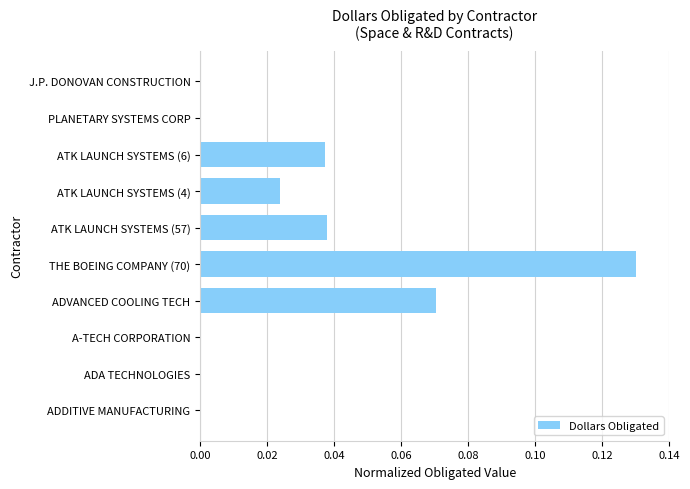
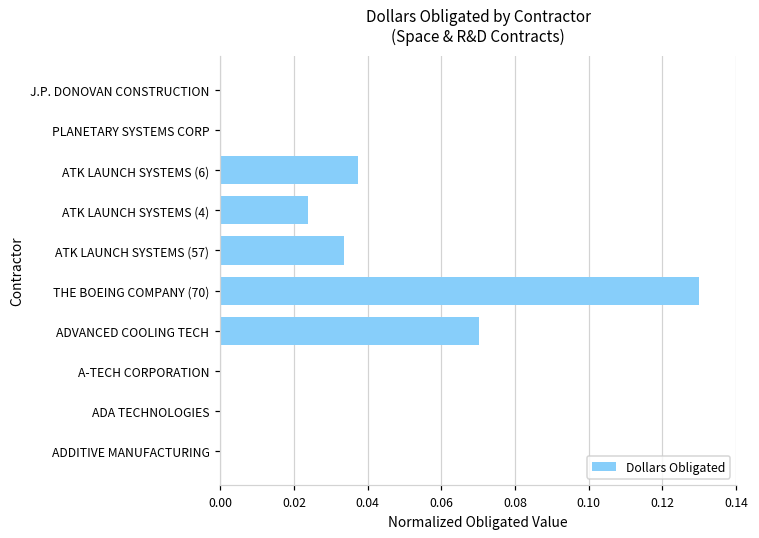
ATK LAUNCH SYSTEMS (57): 0.038 -> 0.034
